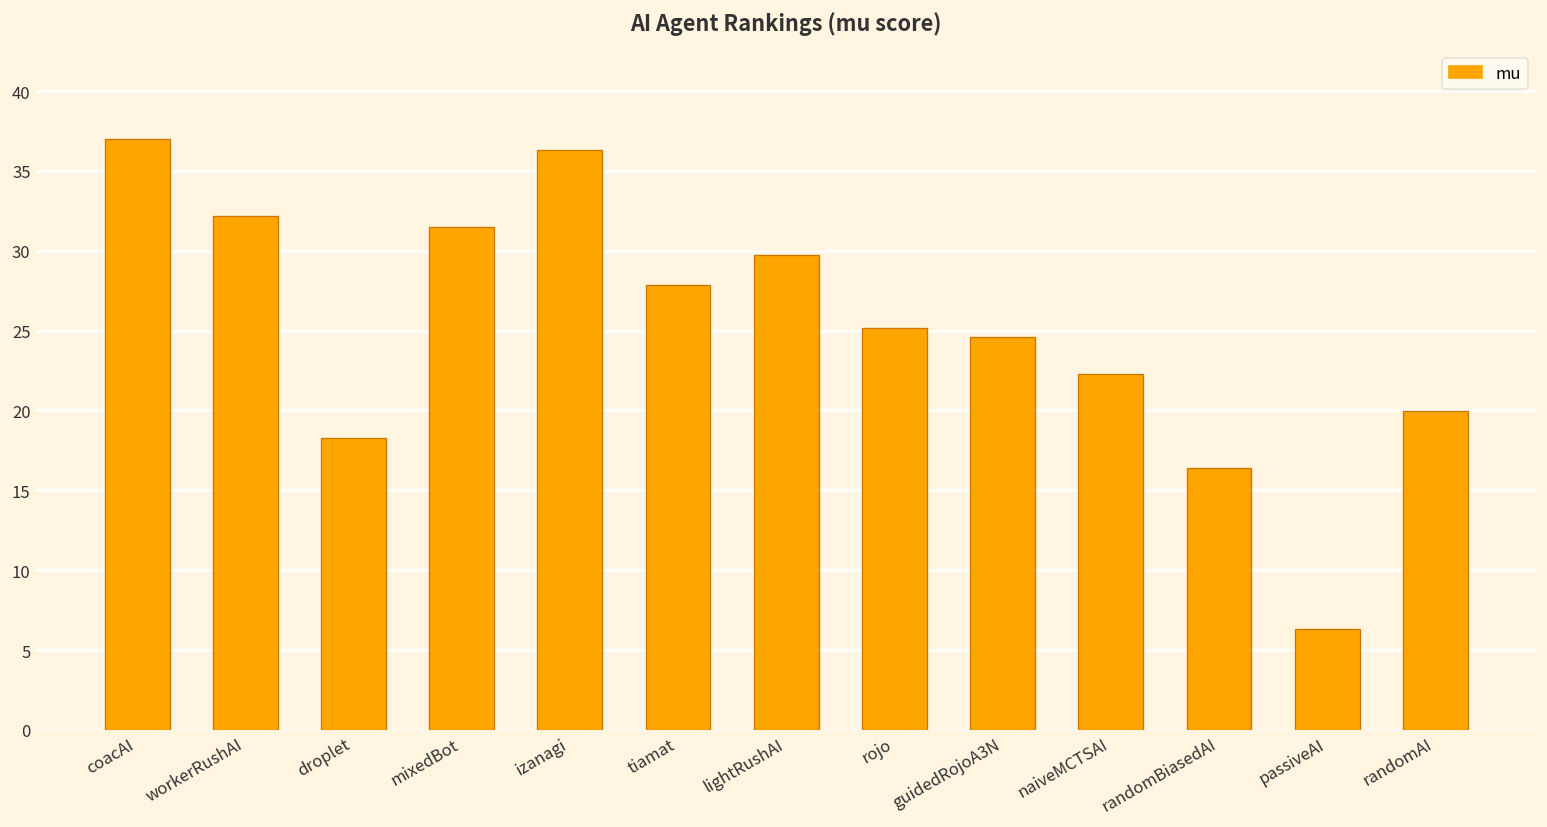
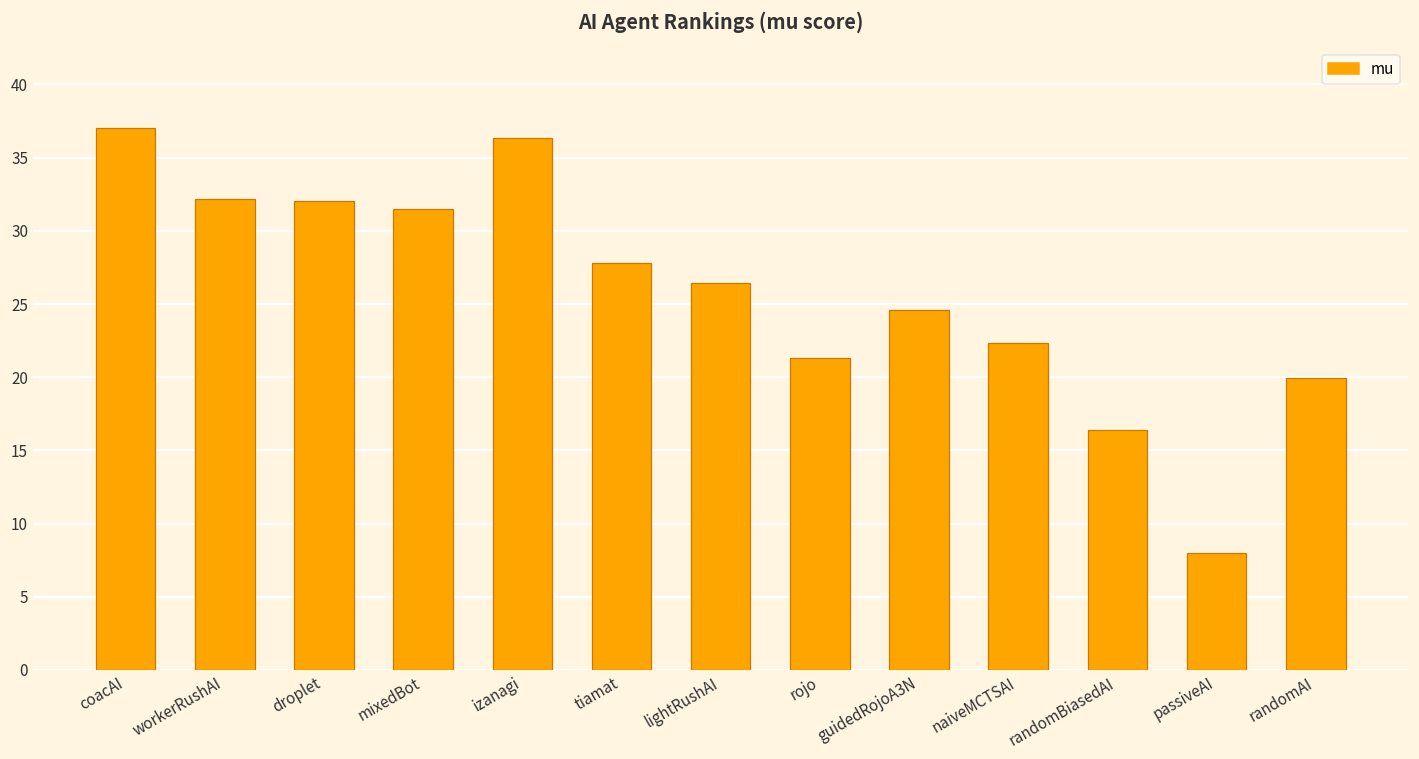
droplet: 18.3 -> 32.0
lightRushAI: 29.8 -> 26.4
rojo: 25.2 -> 21.3
passiveAI: 6.3 -> 8.0
